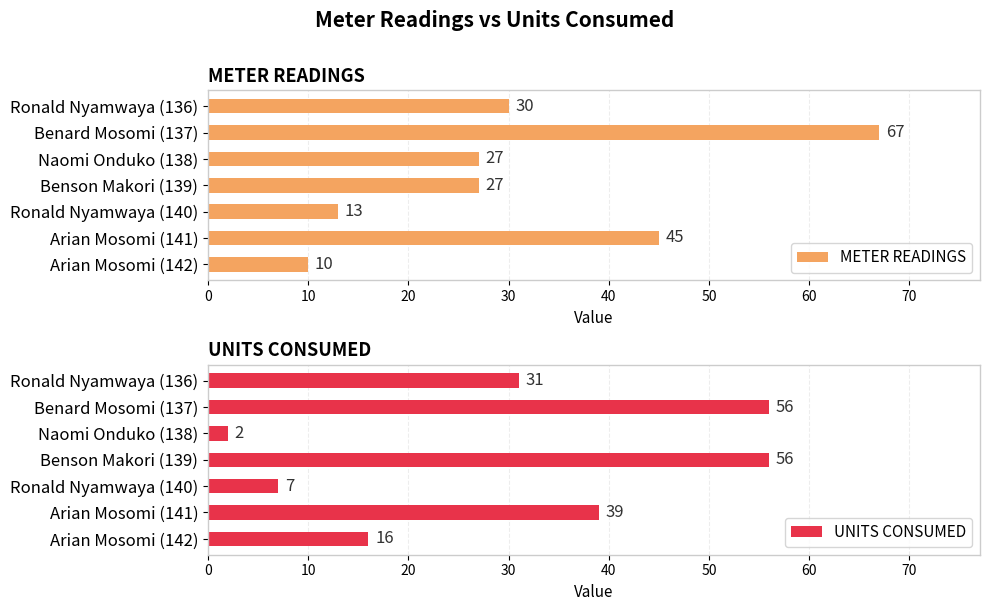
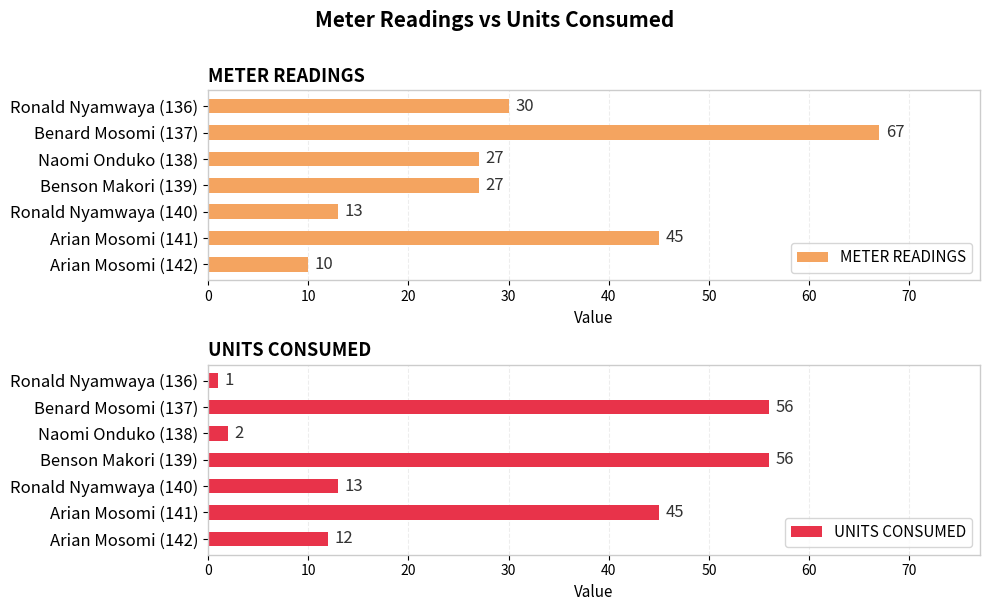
UNITS CONSUMED, Ronald Nyamwaya (136): 31 -> 1
UNITS CONSUMED, Ronald Nyamwaya (140): 7 -> 13
UNITS CONSUMED, Arian Mosomi (141): 39 -> 45
UNITS CONSUMED, Arian Mosomi (142): 16 -> 12
